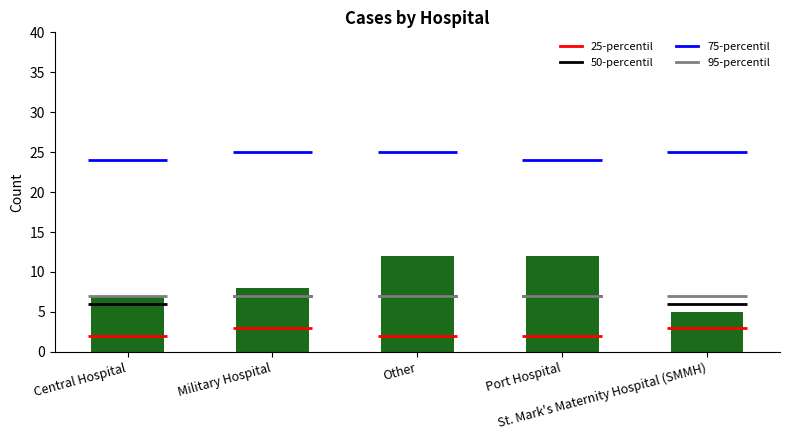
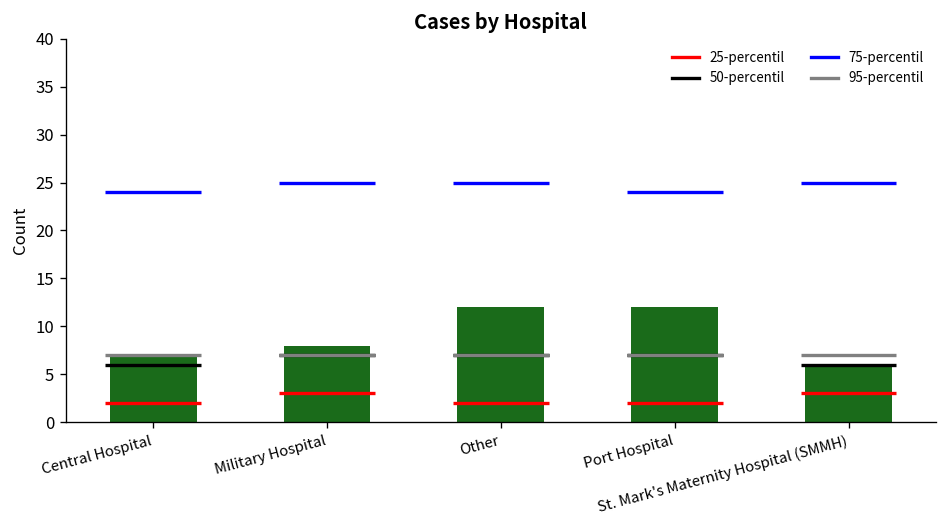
St. Mark's Maternity Hospital (SMMH): 5 -> 6
